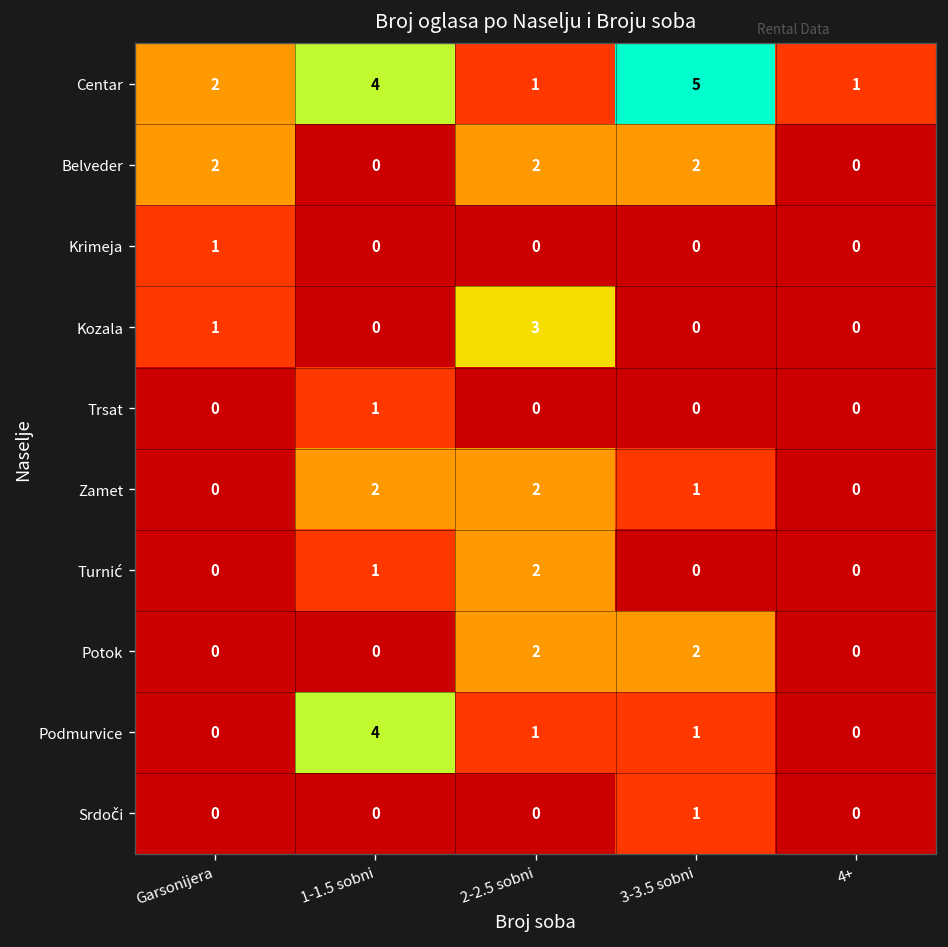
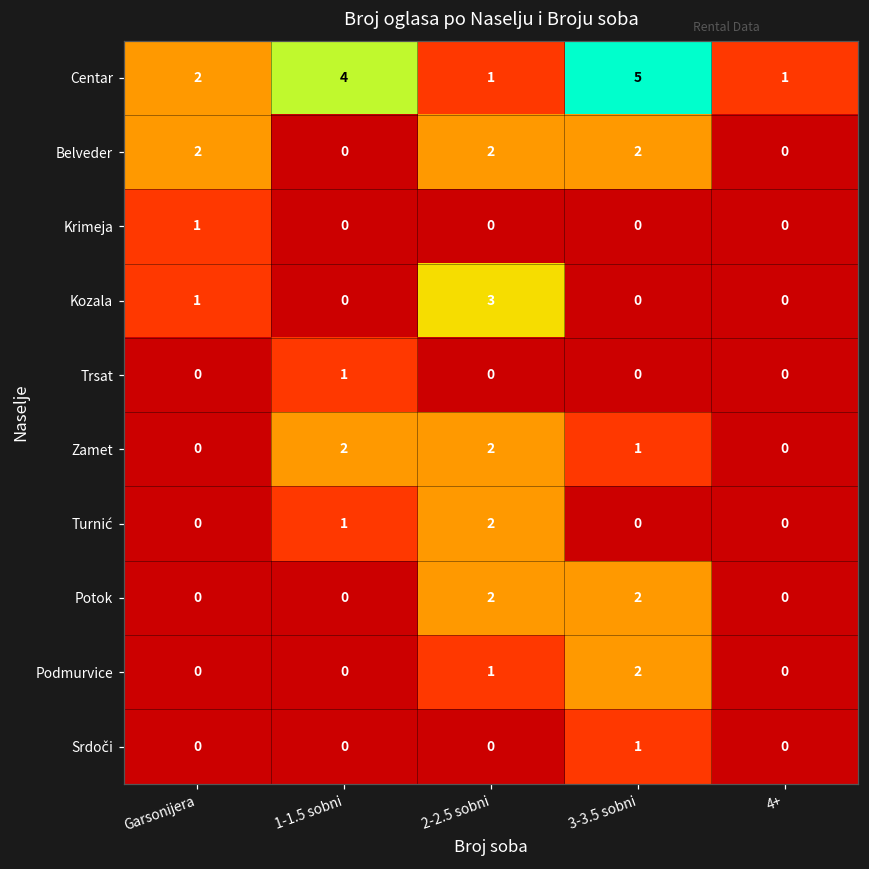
Podmurvice, 1-1.5 sobni: 4 -> 0
Podmurvice, 3-3.5 sobni: 1 -> 2
